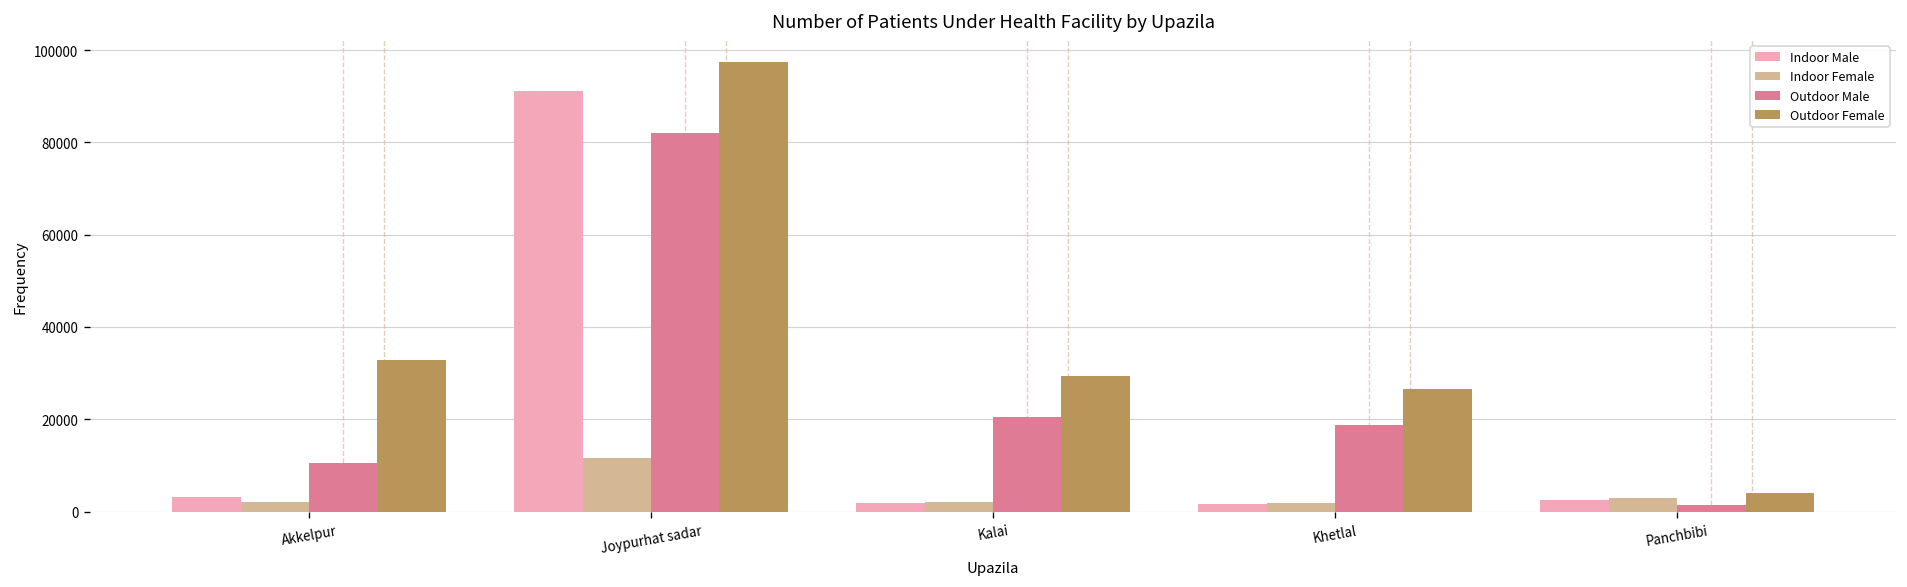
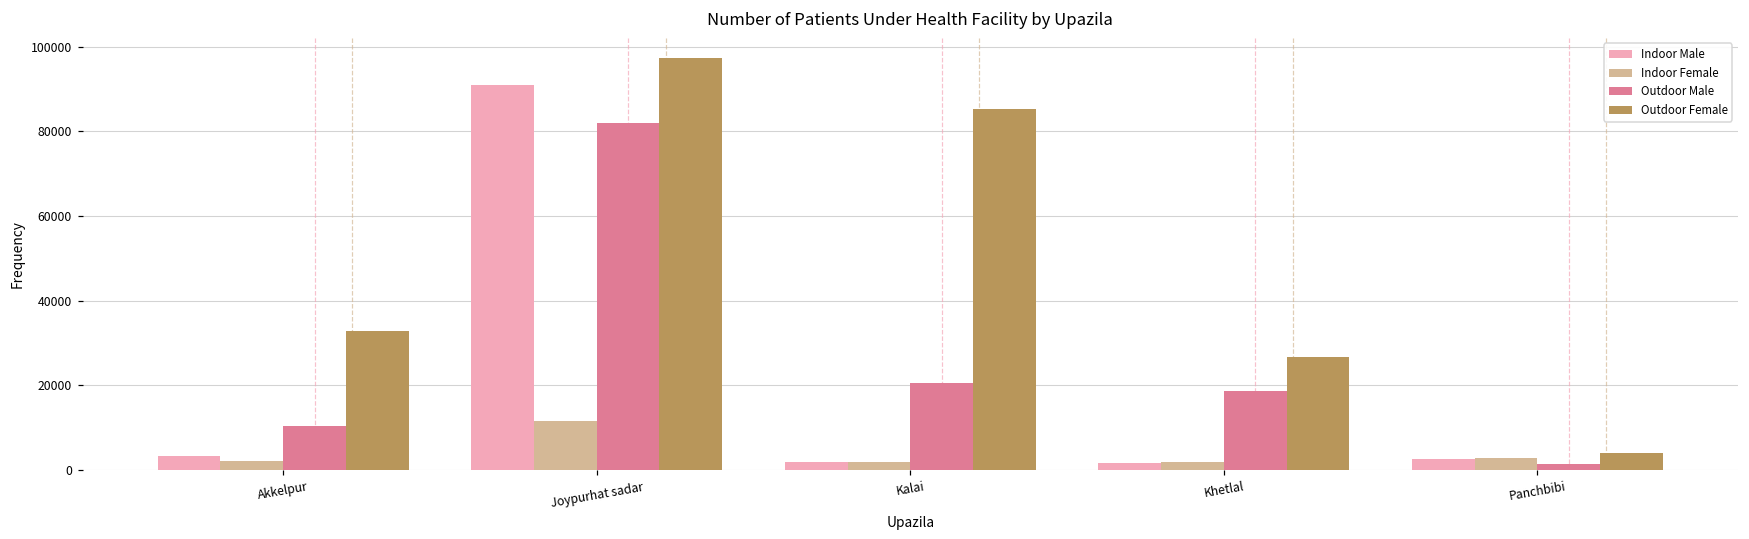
Outdoor Female, Kalai: 29000 -> 85000
